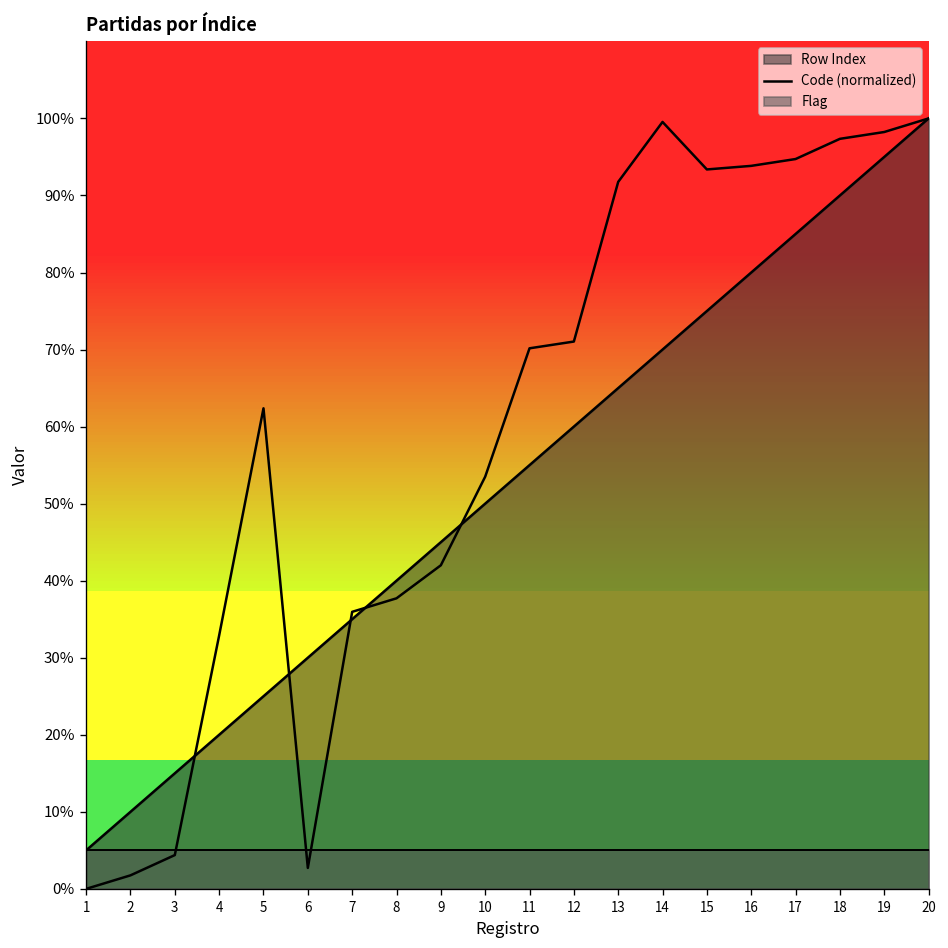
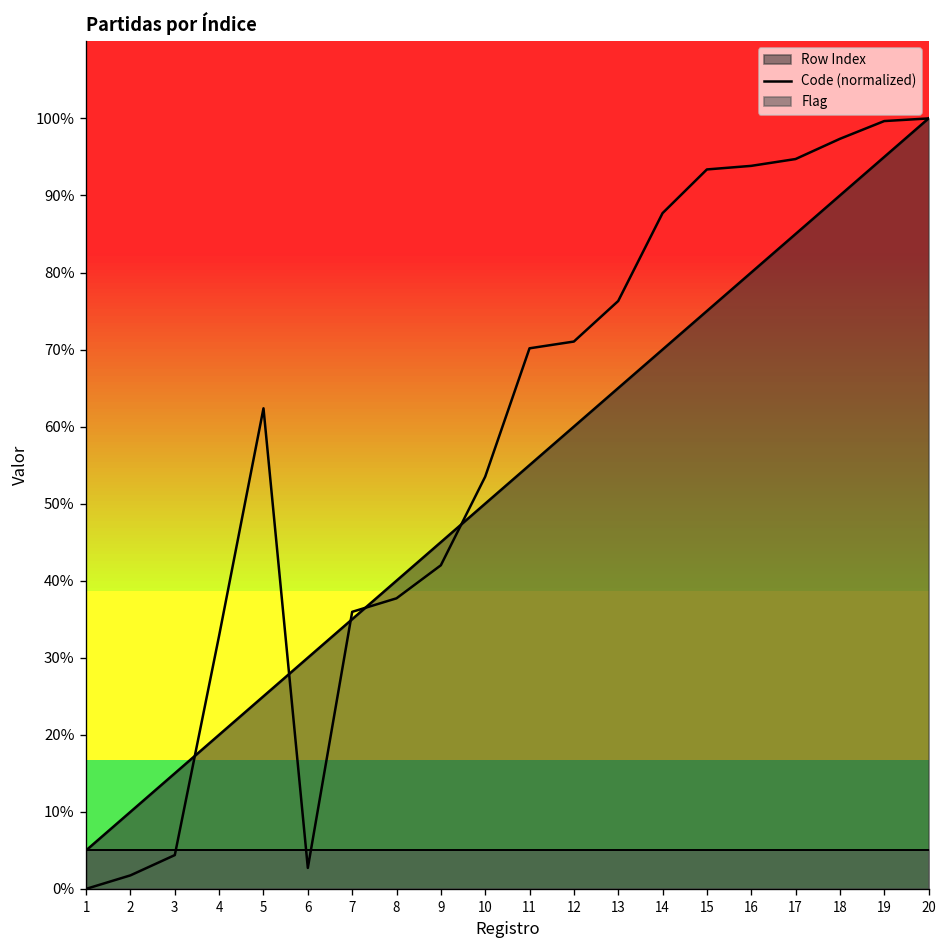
Code (normalized), 13: 92% -> 76%
Code (normalized), 14: 100% -> 88%
Code (normalized), 19: 98% -> 100%
